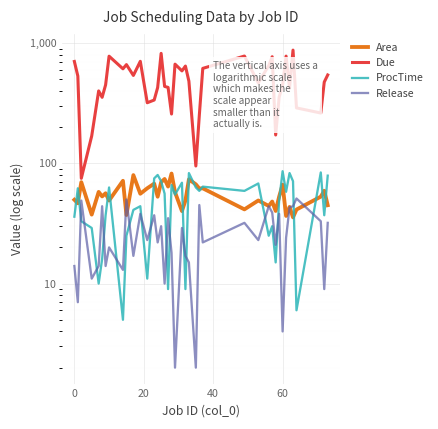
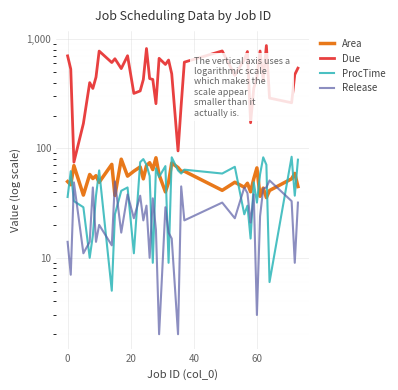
ProcTime, 60: 90 -> 32
Release, 60: 4 -> 3
